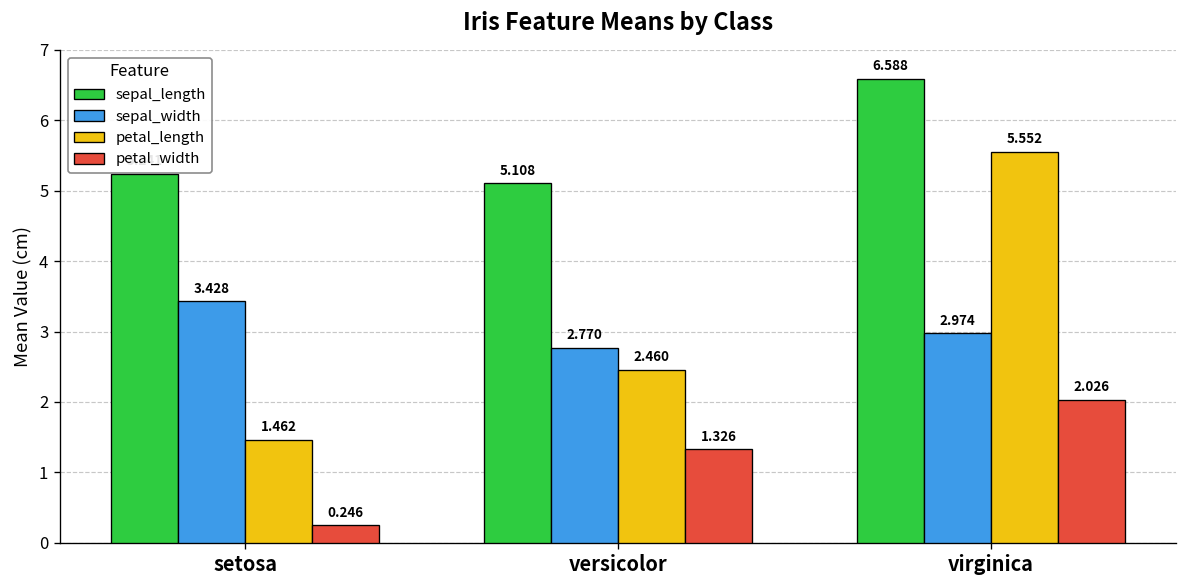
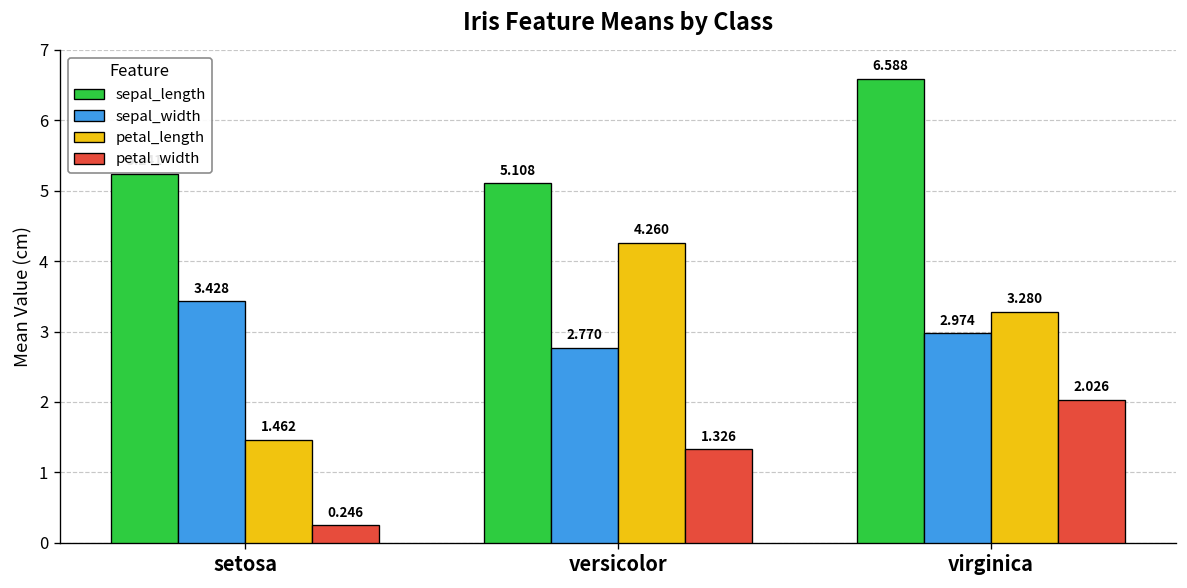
petal_length, versicolor: 2.460 -> 4.260
petal_length, virginica: 5.552 -> 3.280
